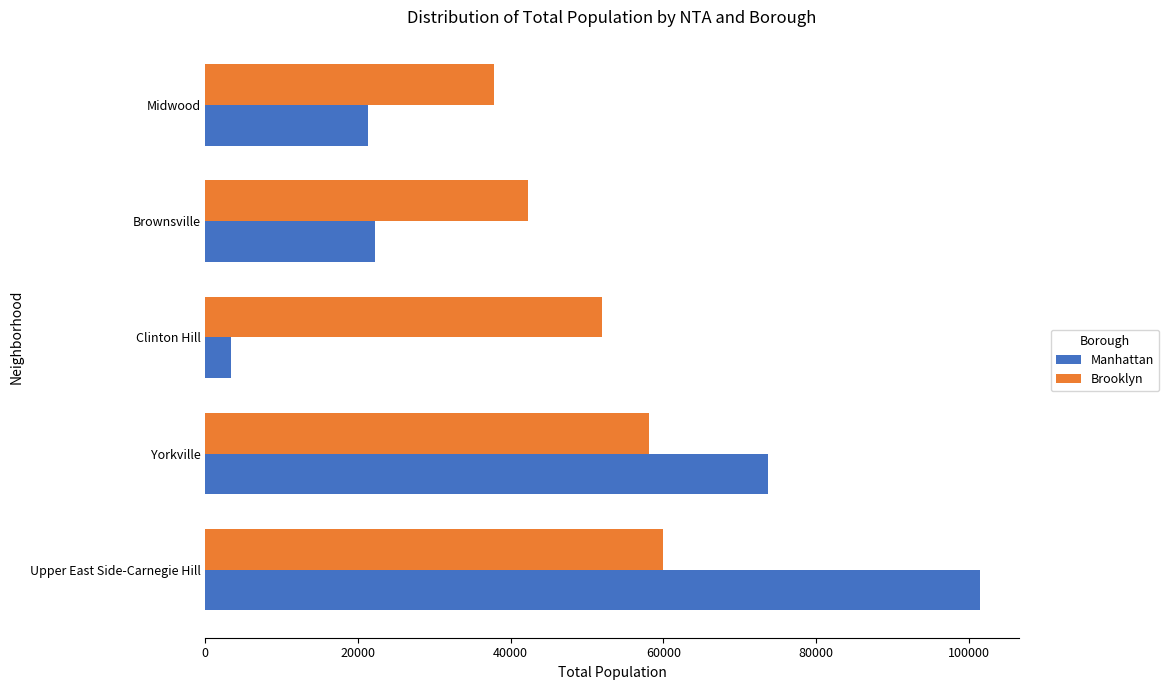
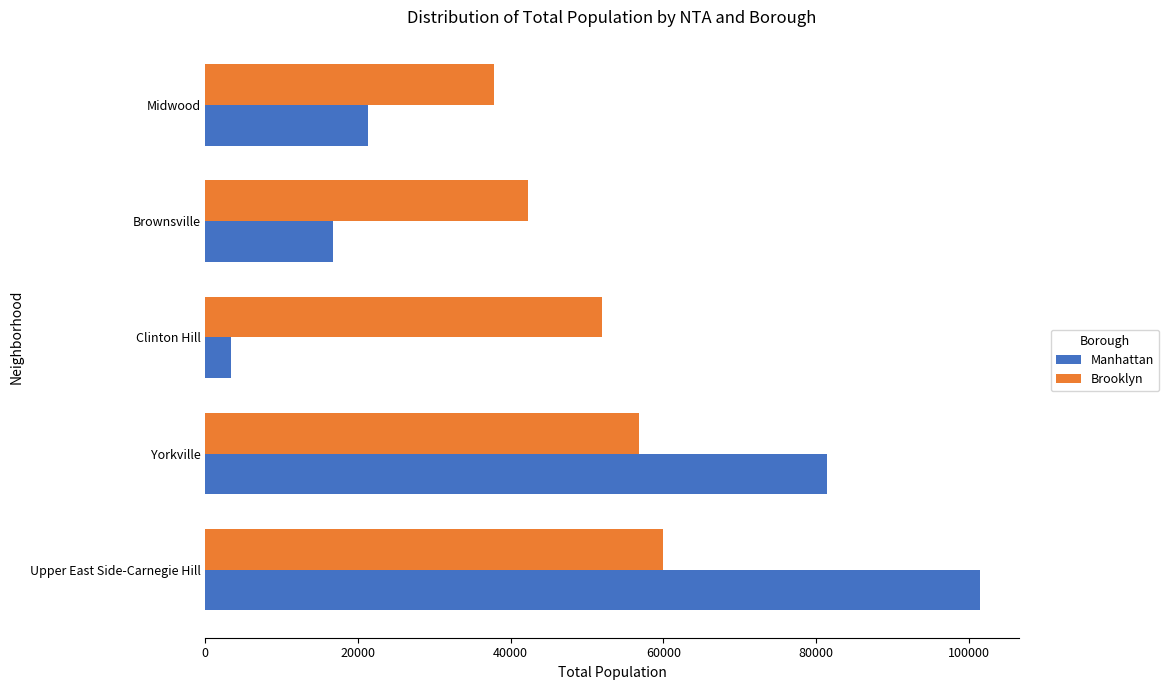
Manhattan, Brownsville: 22000 -> 17000
Brooklyn, Yorkville: 58000 -> 57000
Manhattan, Yorkville: 74000 -> 81000
